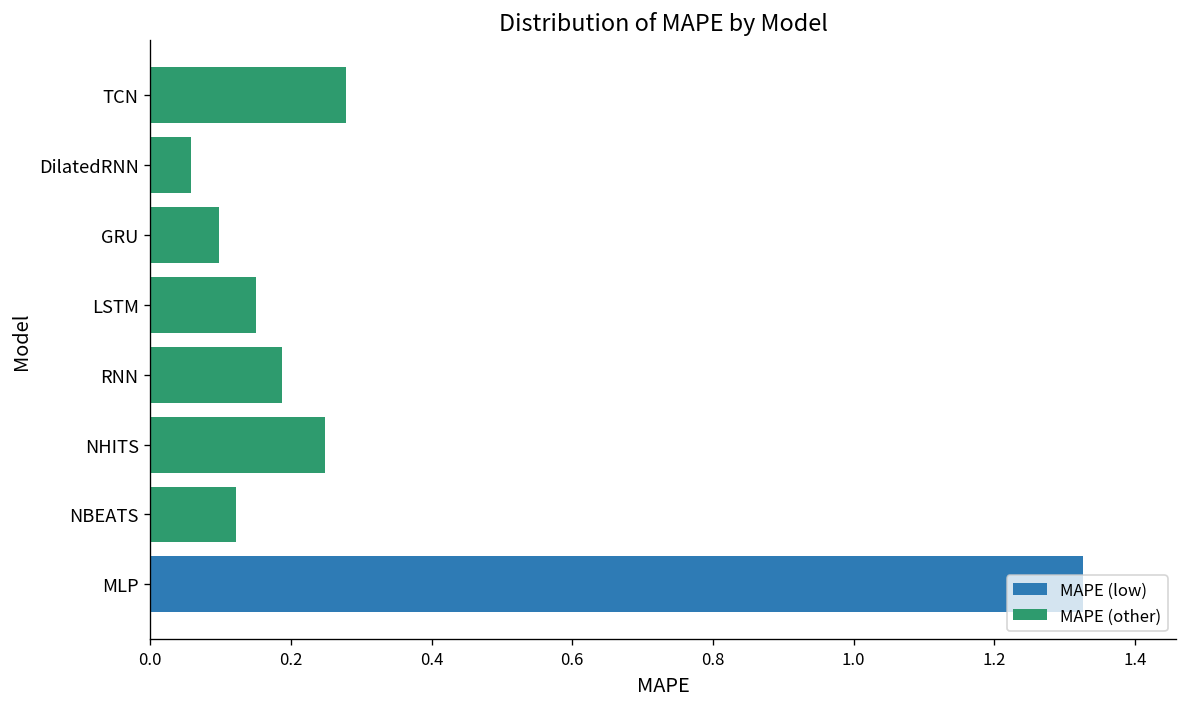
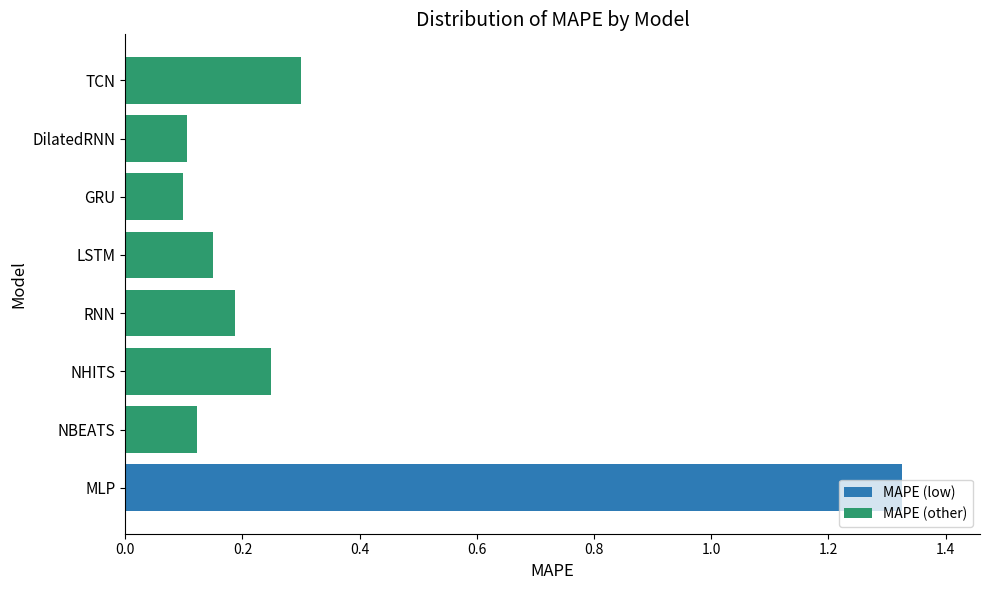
TCN: 0.28 -> 0.30
DilatedRNN: 0.06 -> 0.11
